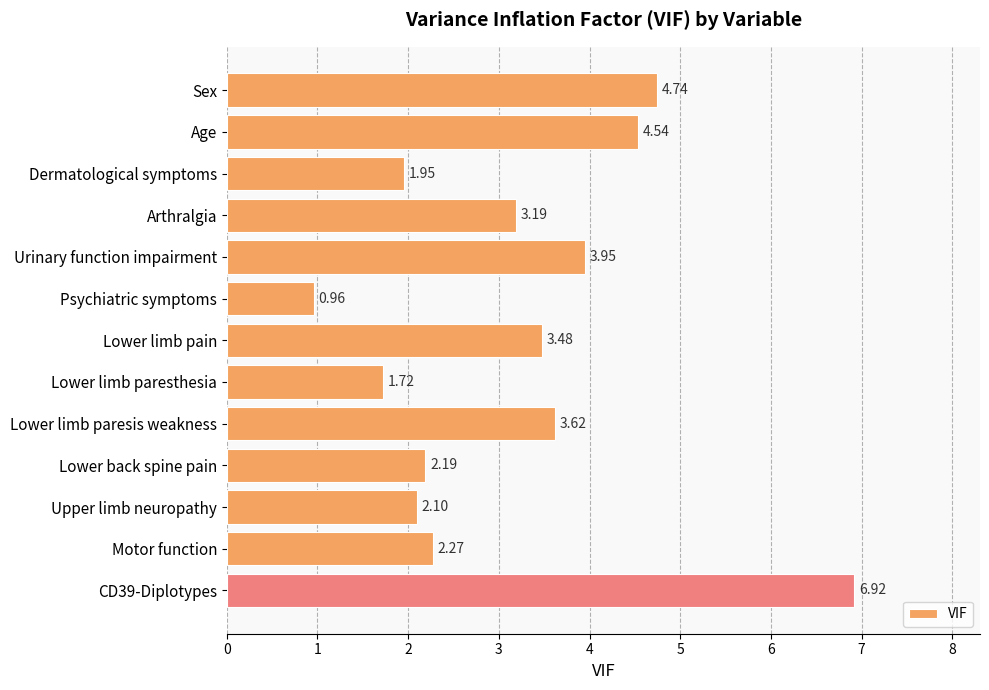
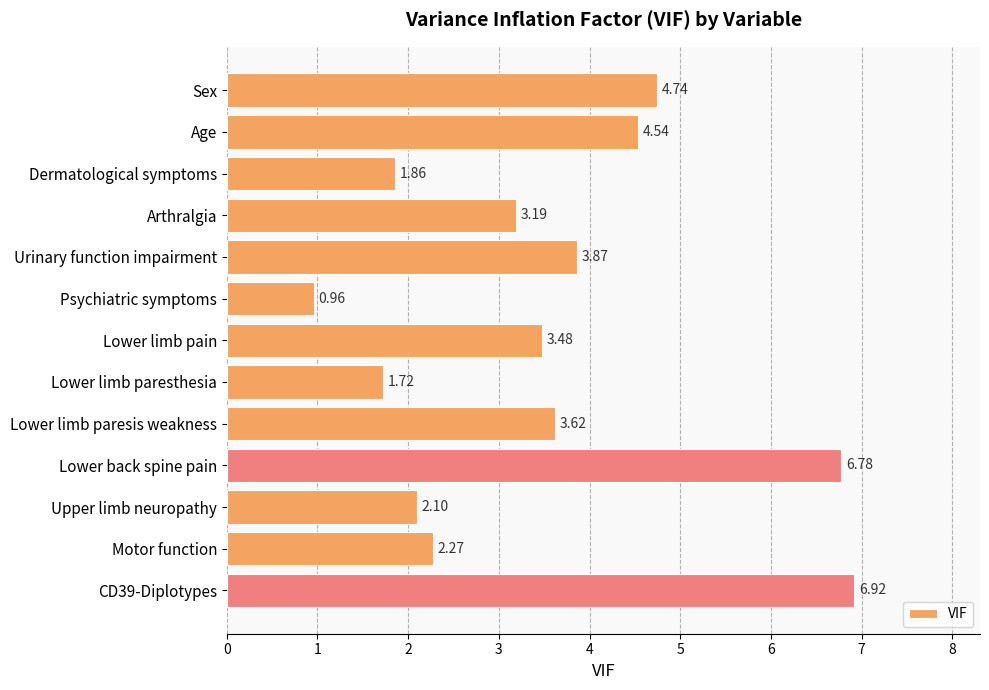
Dermatological symptoms: 1.95 -> 1.86
Urinary function impairment: 3.95 -> 3.87
Lower back spine pain: 2.19 -> 6.78
